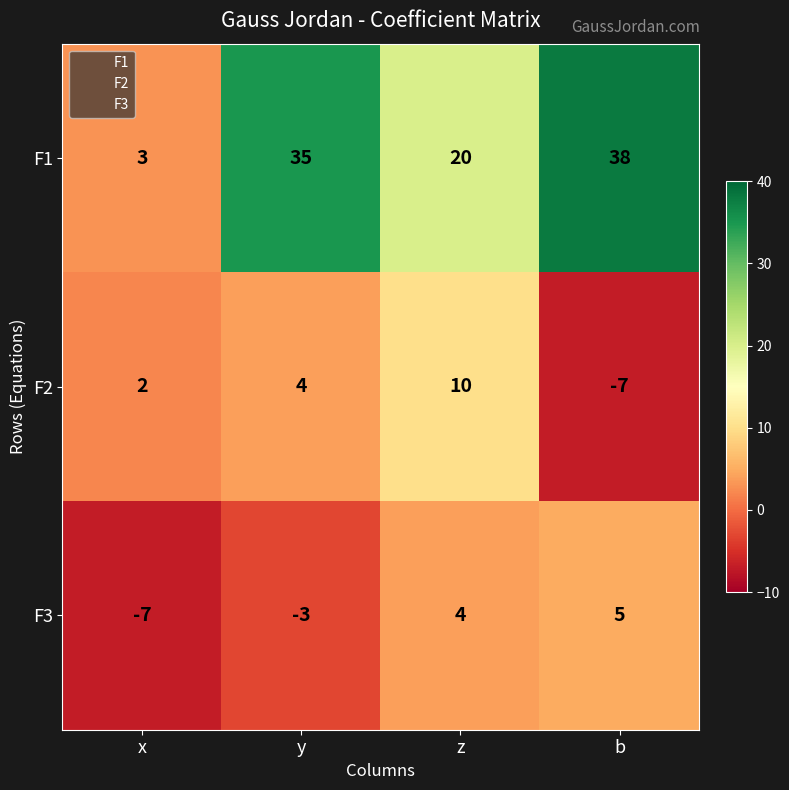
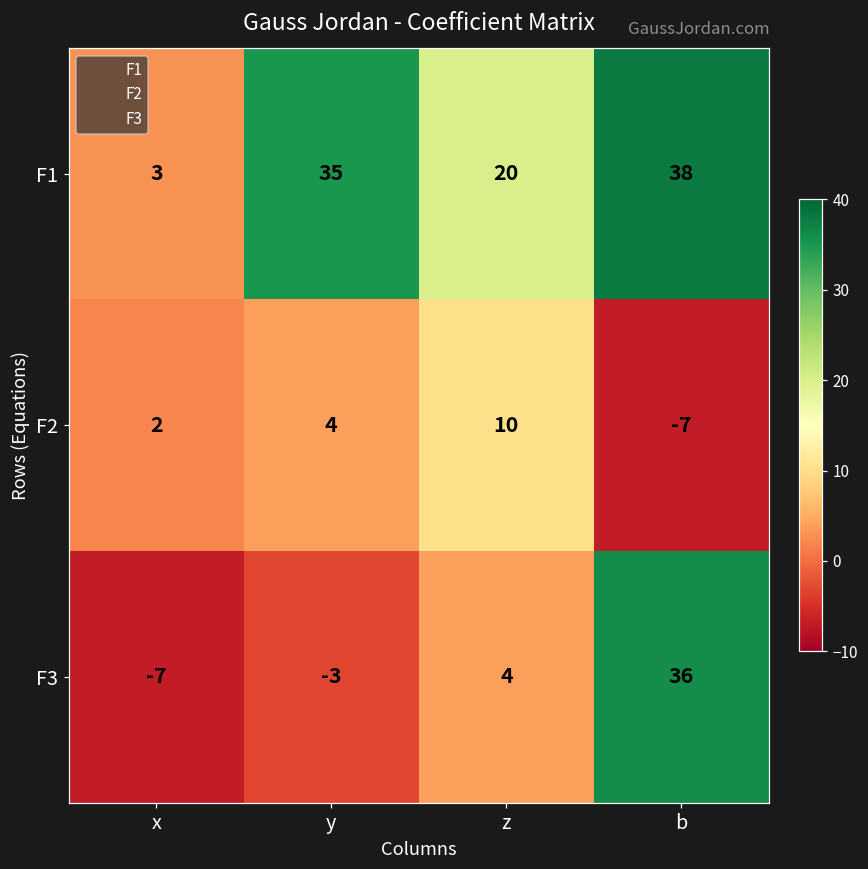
F3, b: 5 -> 36
